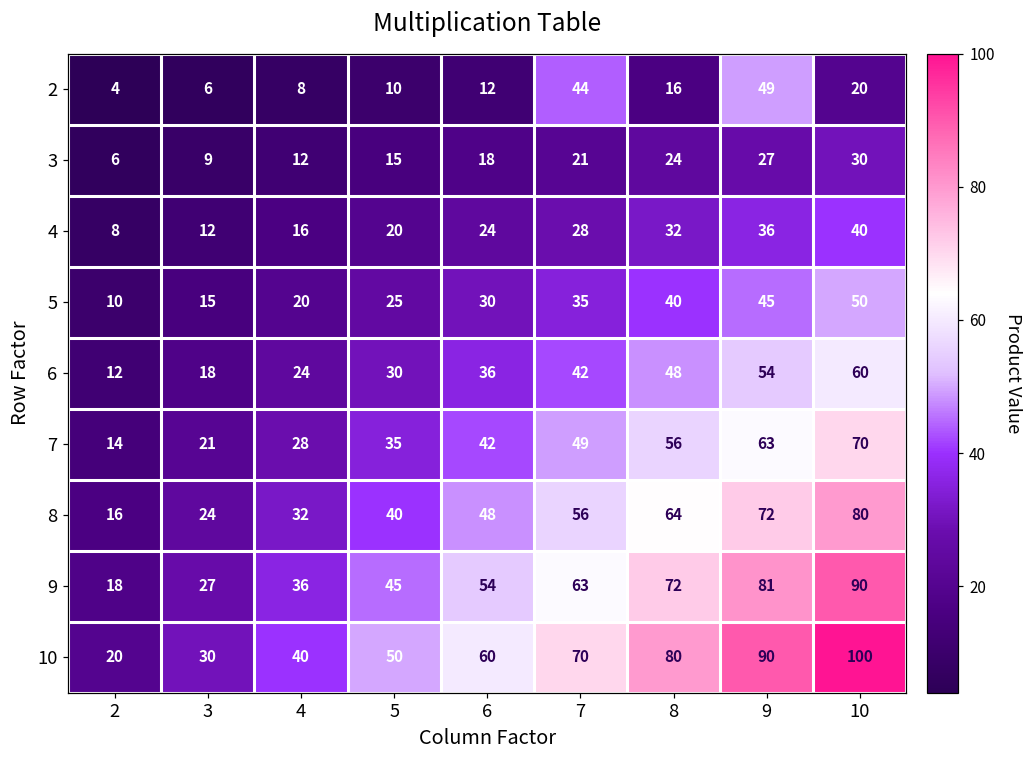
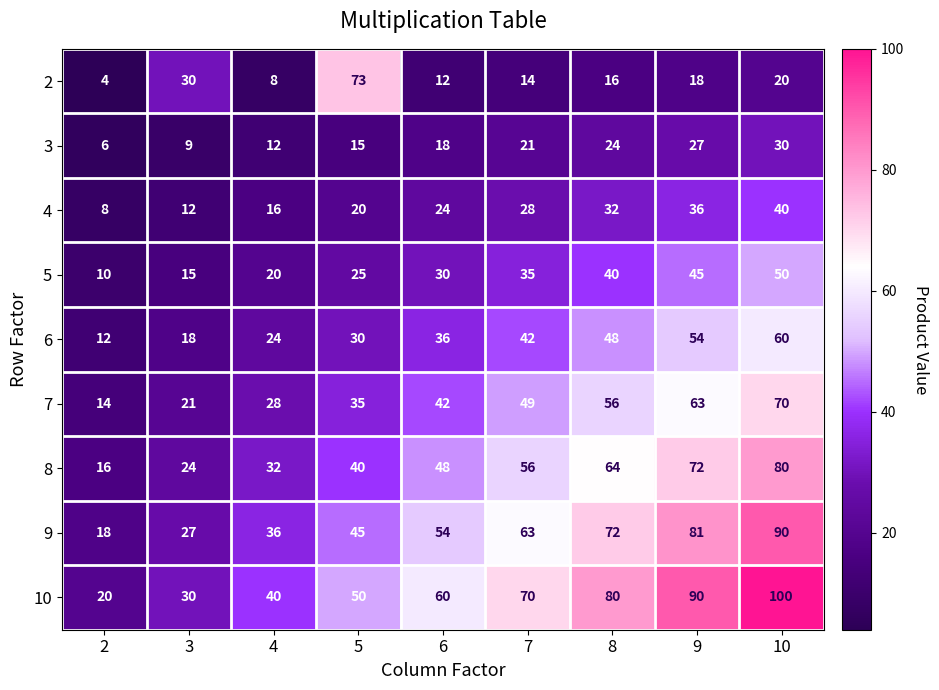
2, 3: 6 -> 30
2, 5: 10 -> 73
2, 7: 44 -> 14
2, 9: 49 -> 18
